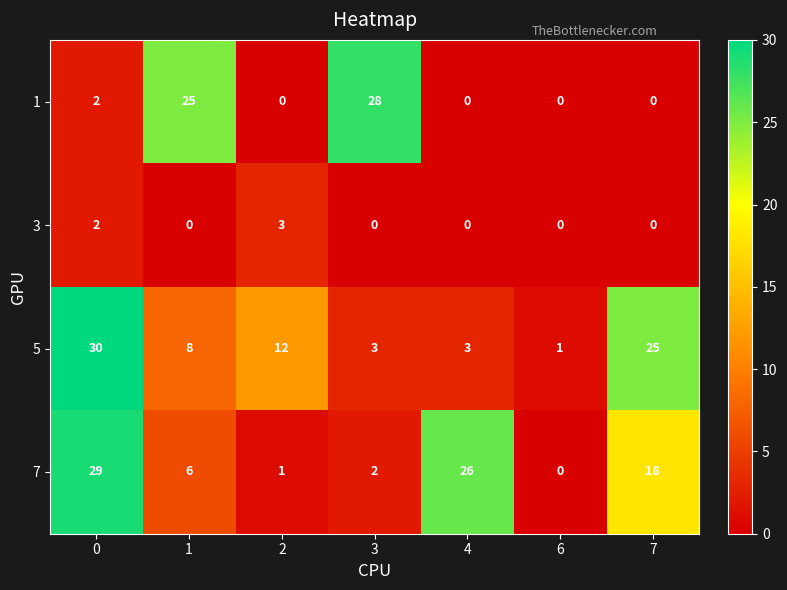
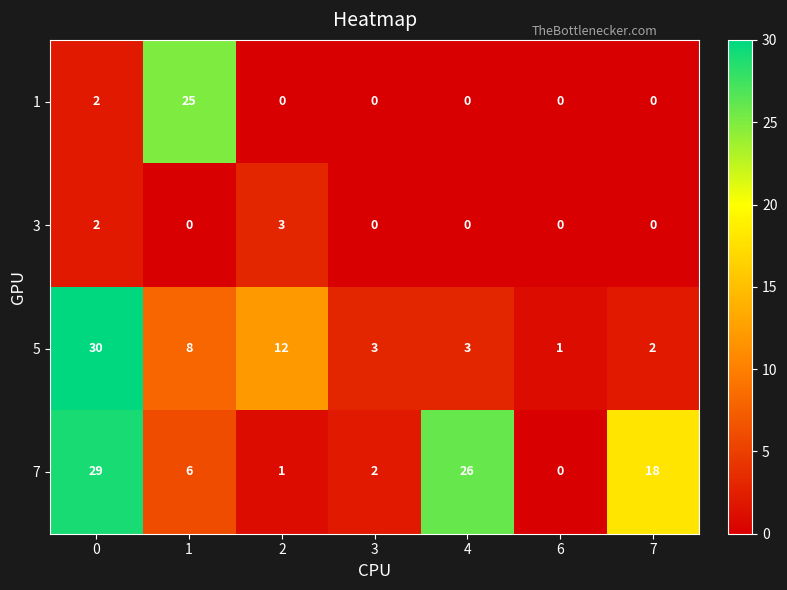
1, 3: 28 -> 0
5, 7: 25 -> 2
